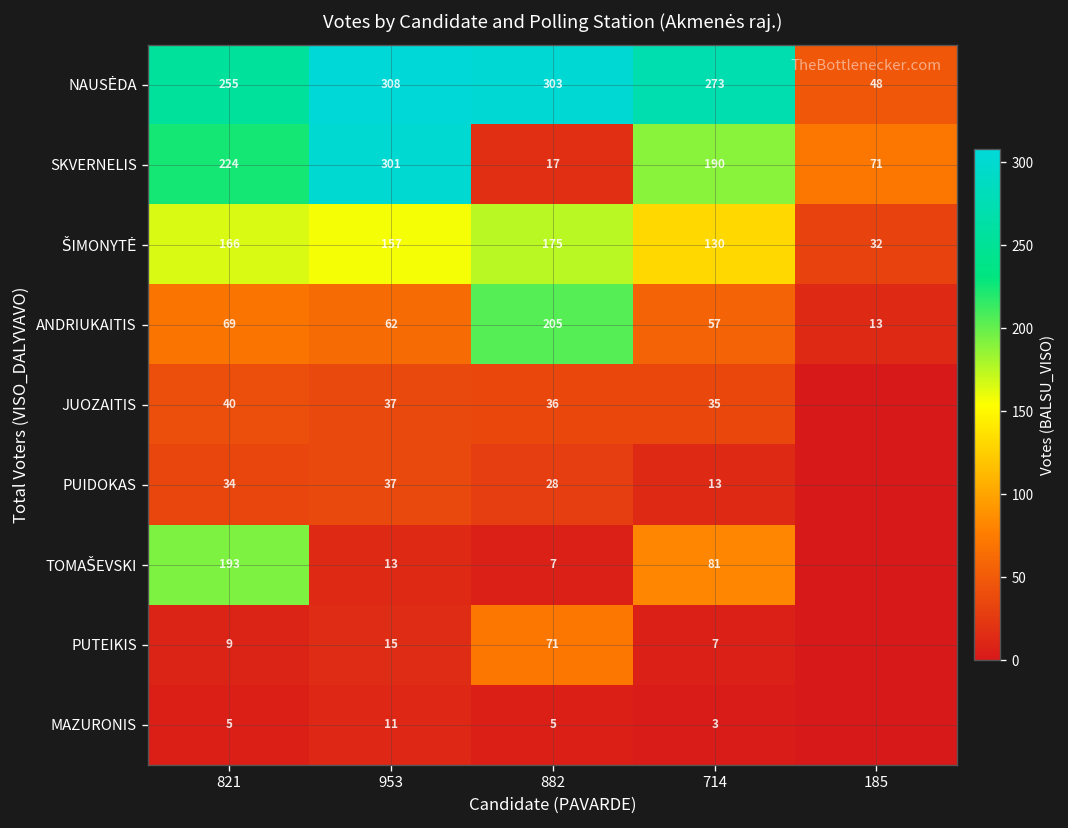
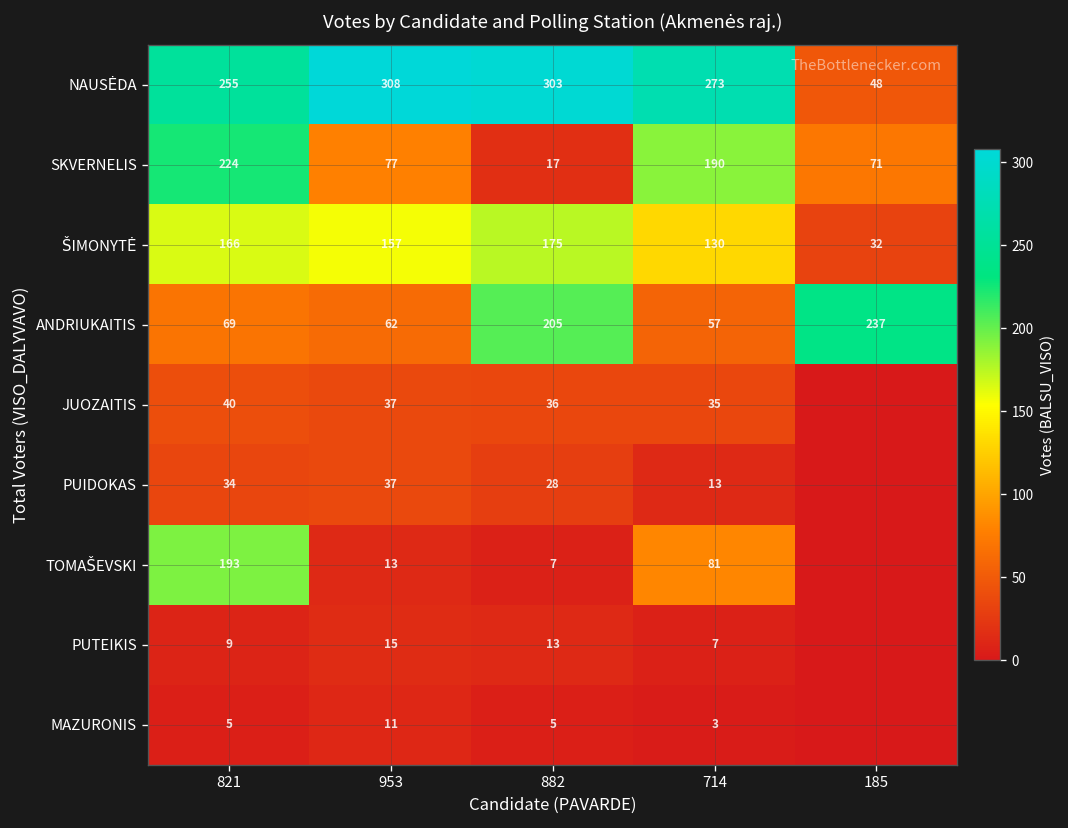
SKVERNELIS, 953: 301 -> 77
ANDRIUKAITIS, 185: 13 -> 237
PUTEIKIS, 882: 71 -> 13
